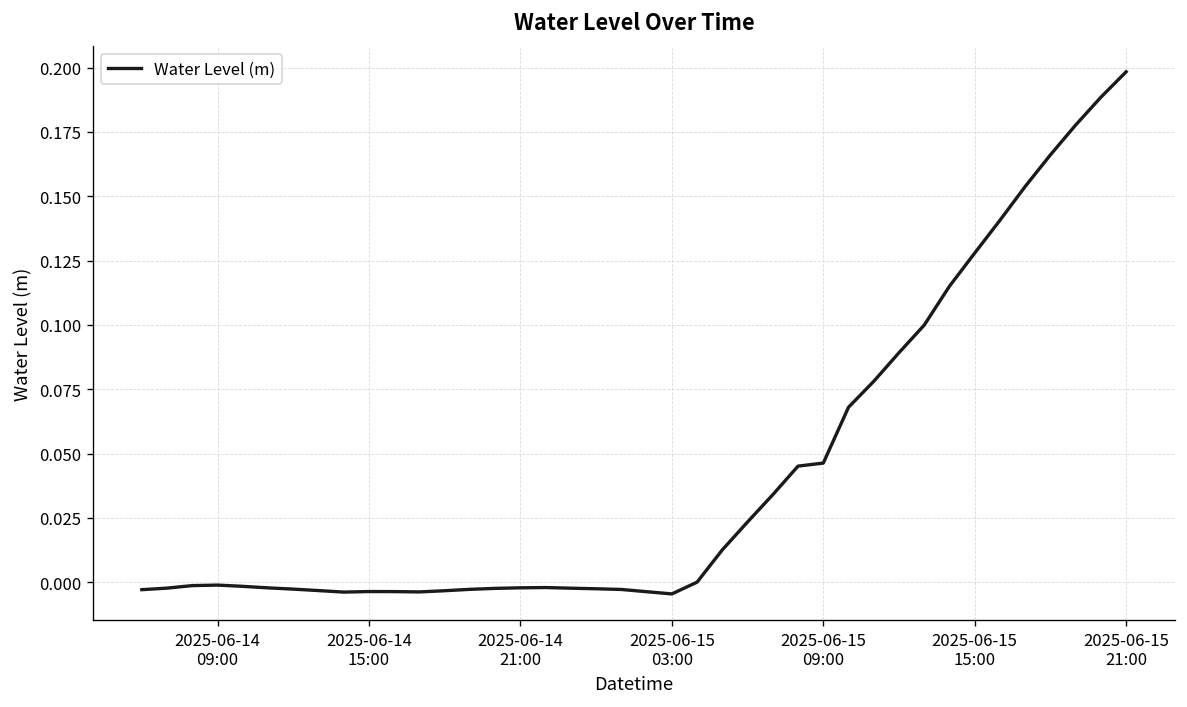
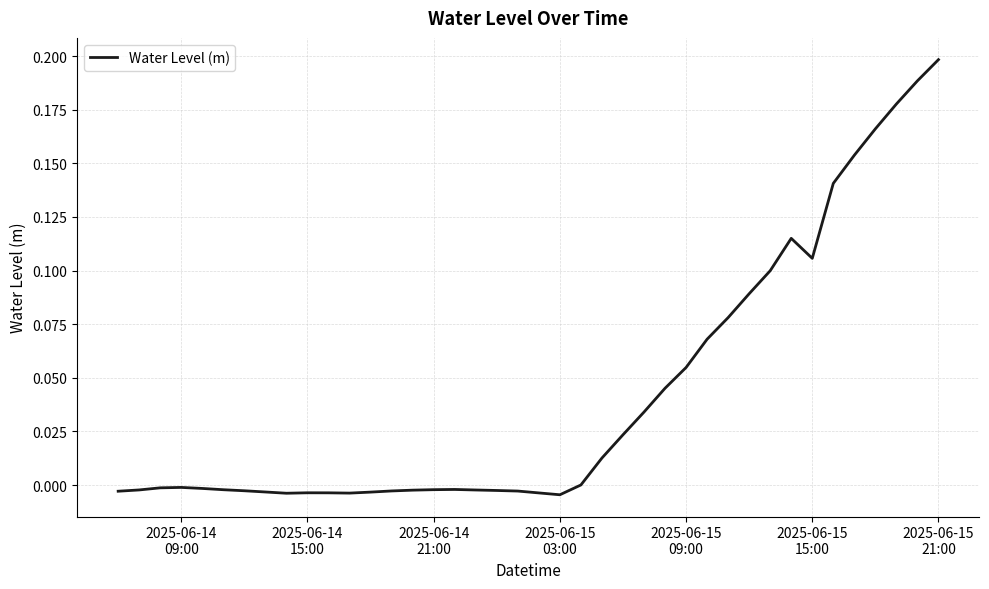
2025-06-15 09:00: 0.046 -> 0.055
2025-06-15 15:00: 0.128 -> 0.106
